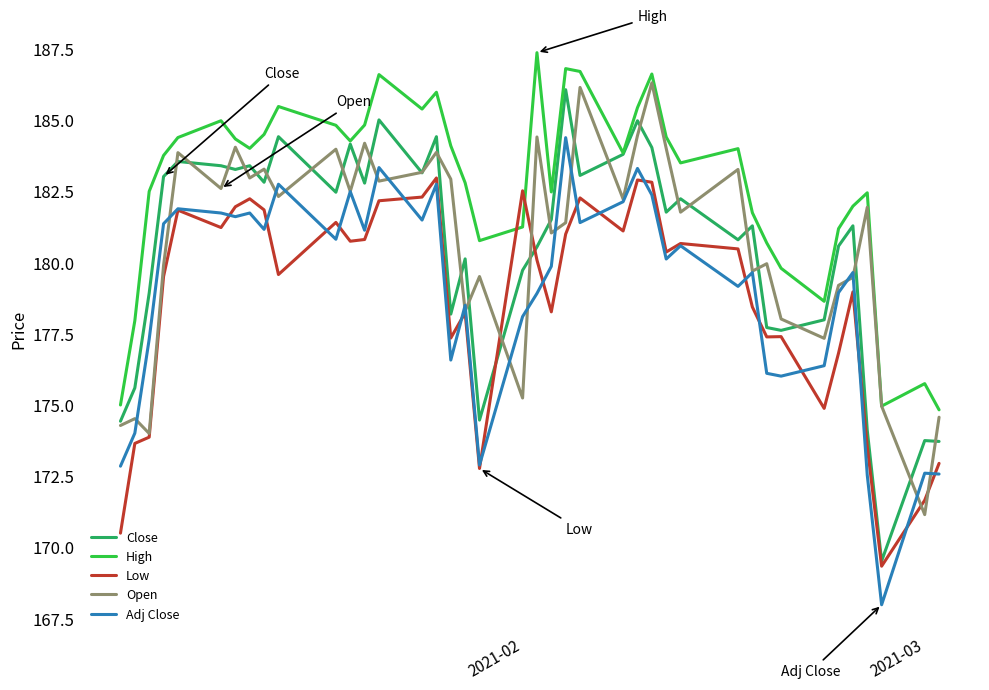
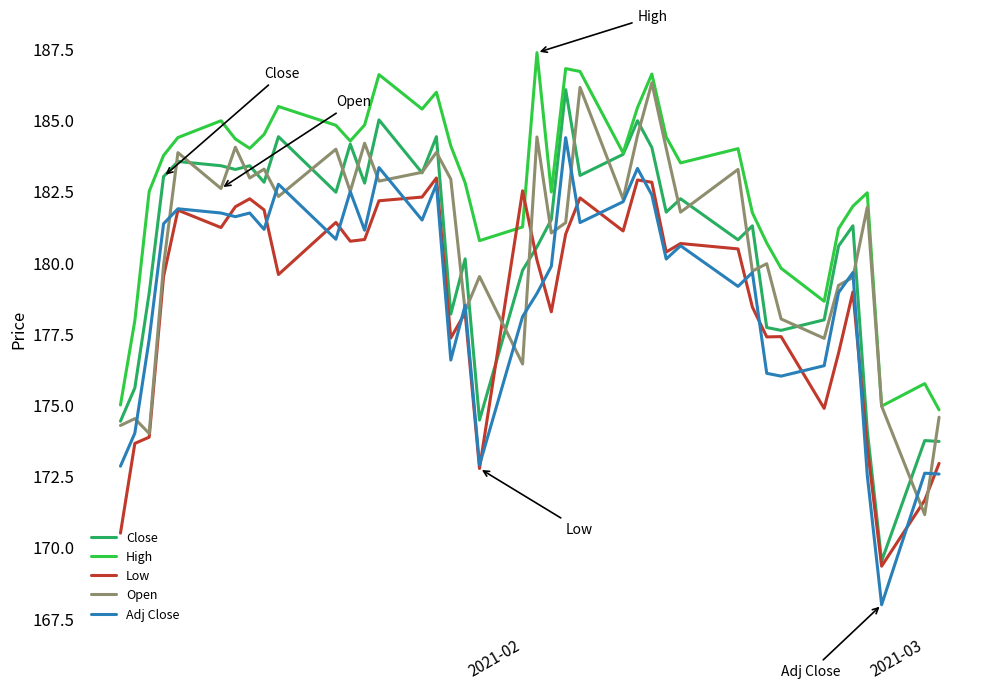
Open, 2021-02: 175.2 -> 176.4
